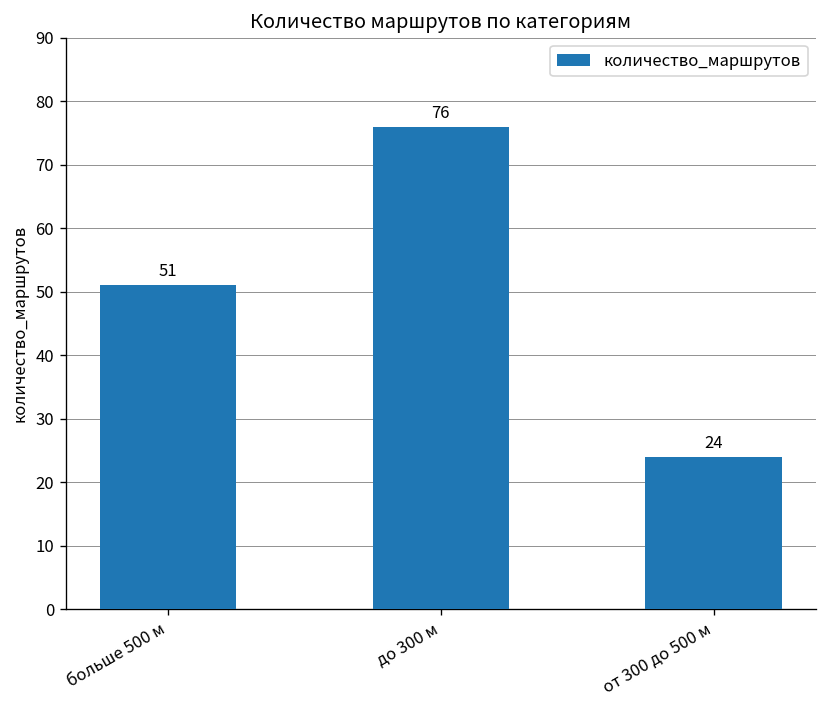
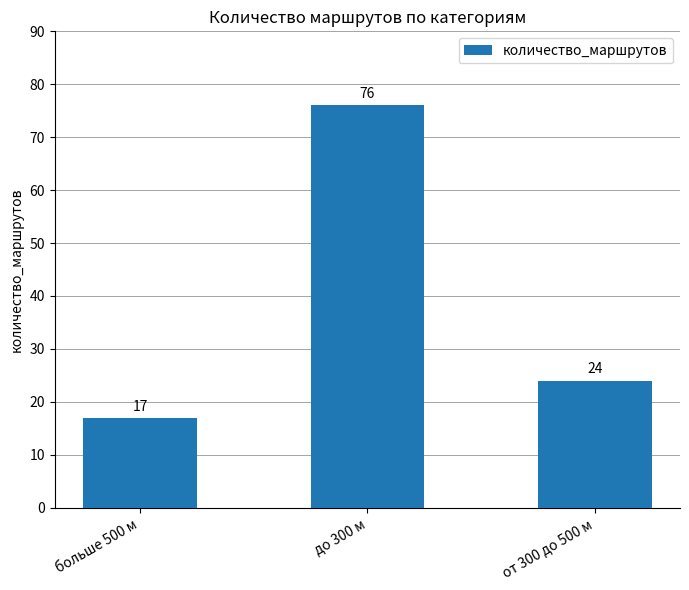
больше 500 м: 51 -> 17
